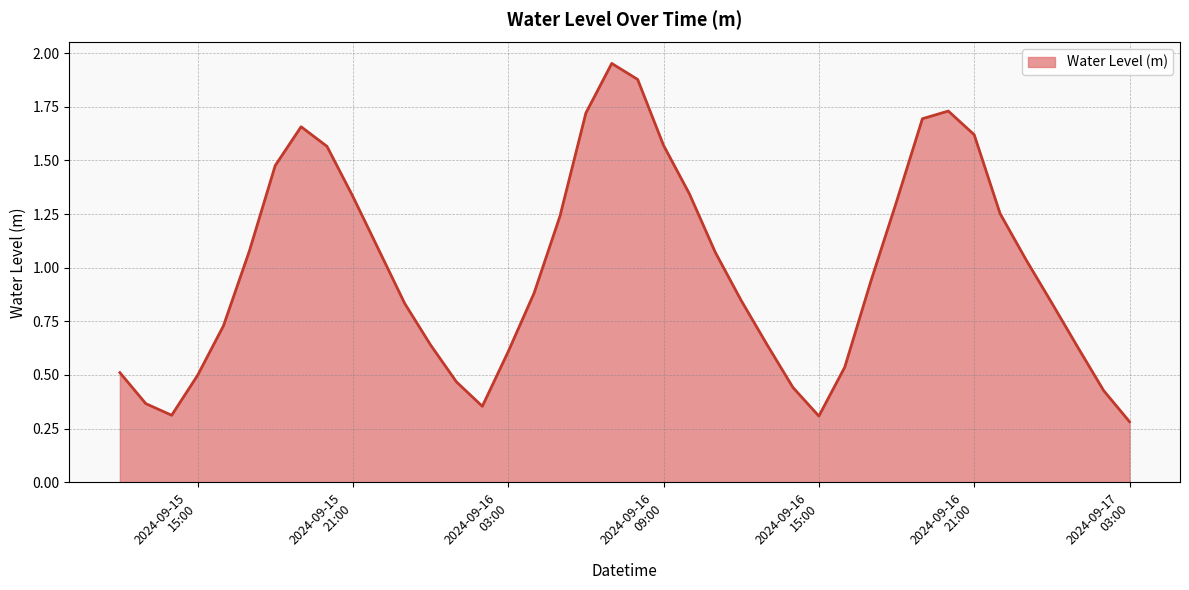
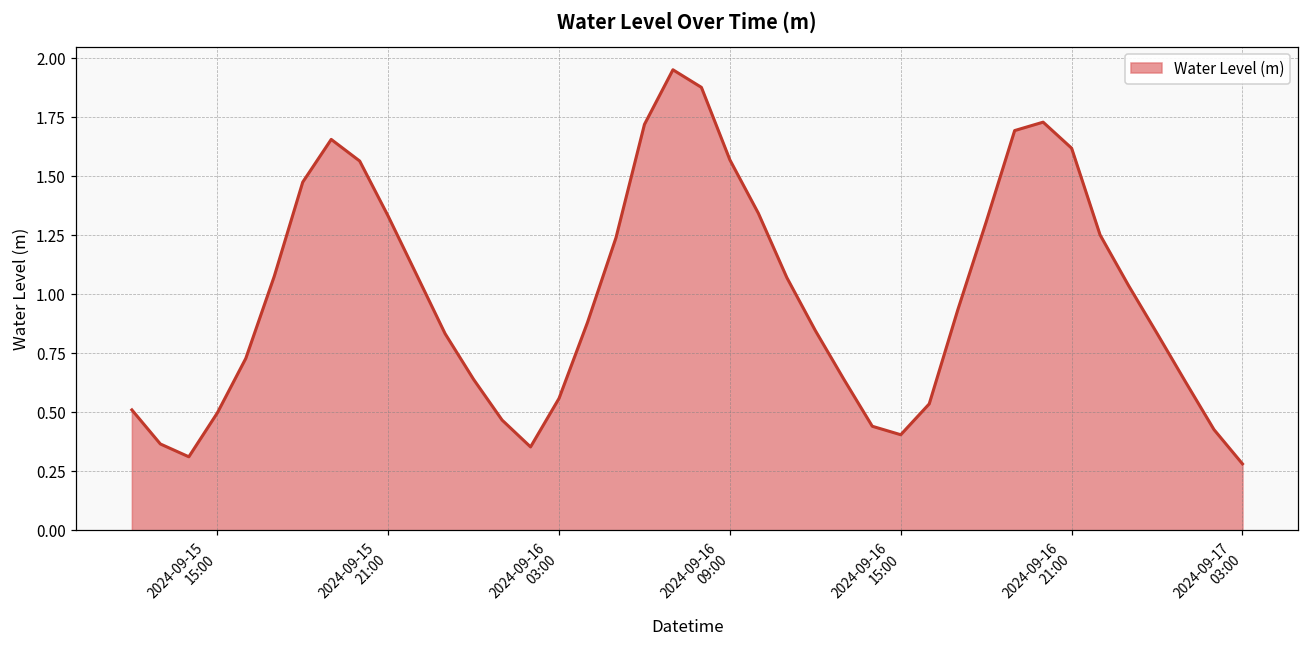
2024-09-16 03:00: 0.61 -> 0.56
2024-09-16 15:00: 0.31 -> 0.41
